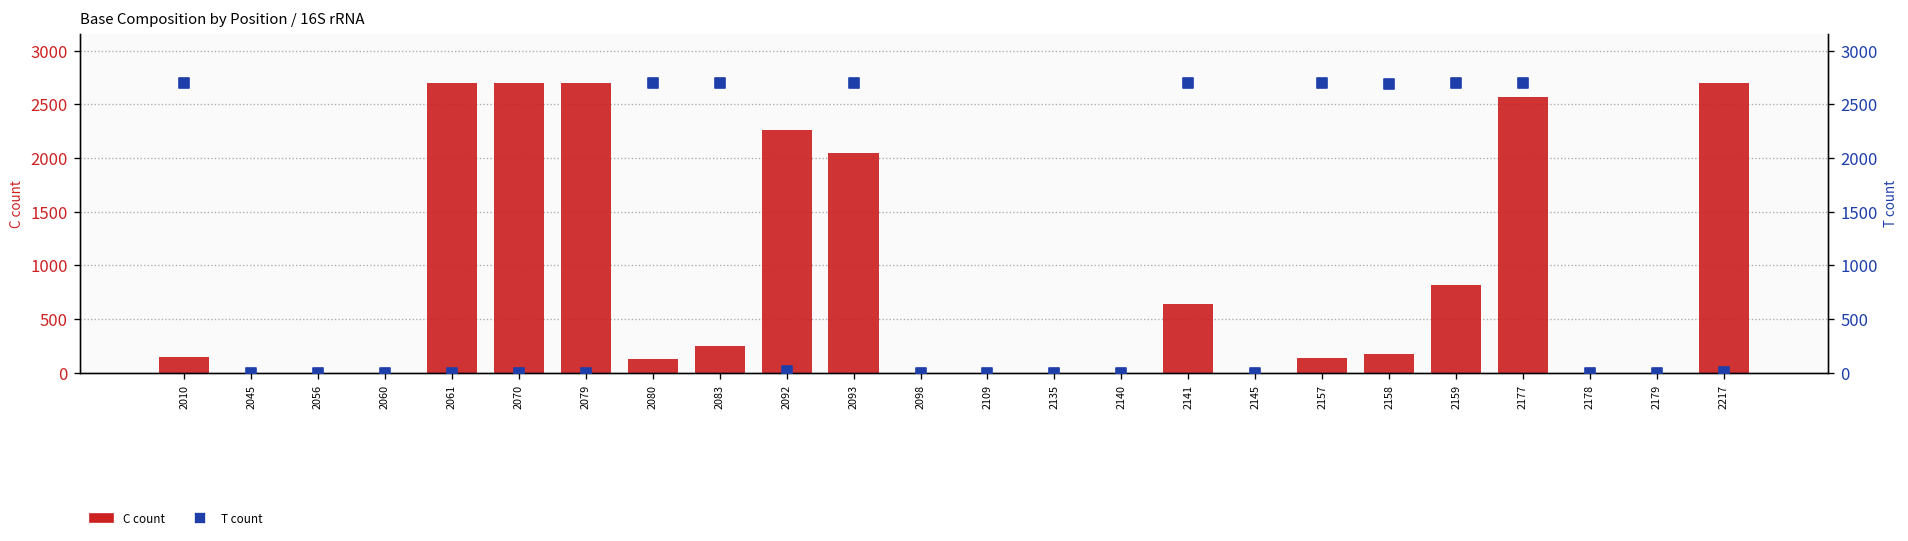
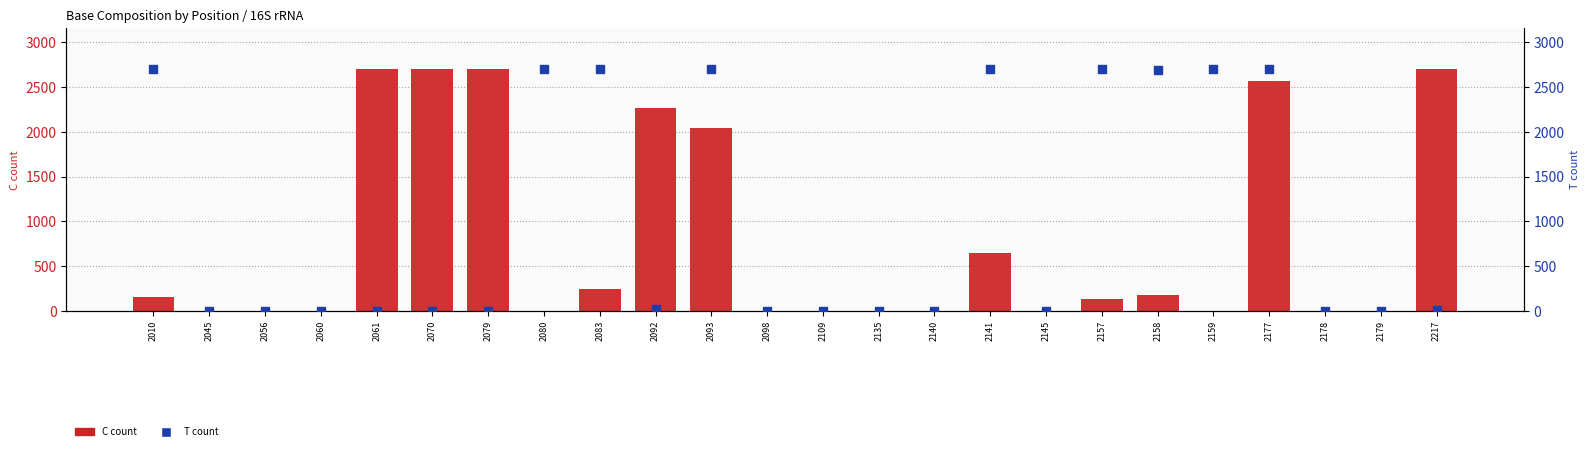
C count, 2080: 100 -> 0
C count, 2159: 800 -> 0
